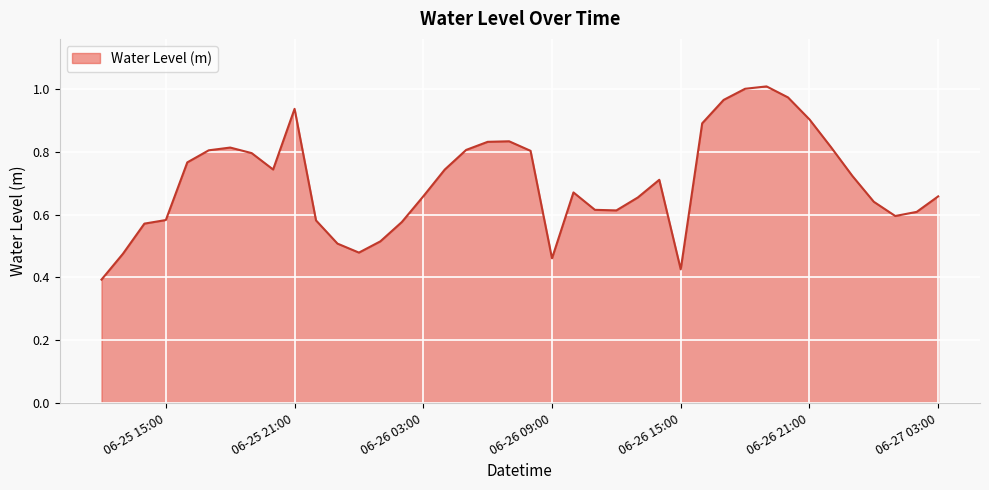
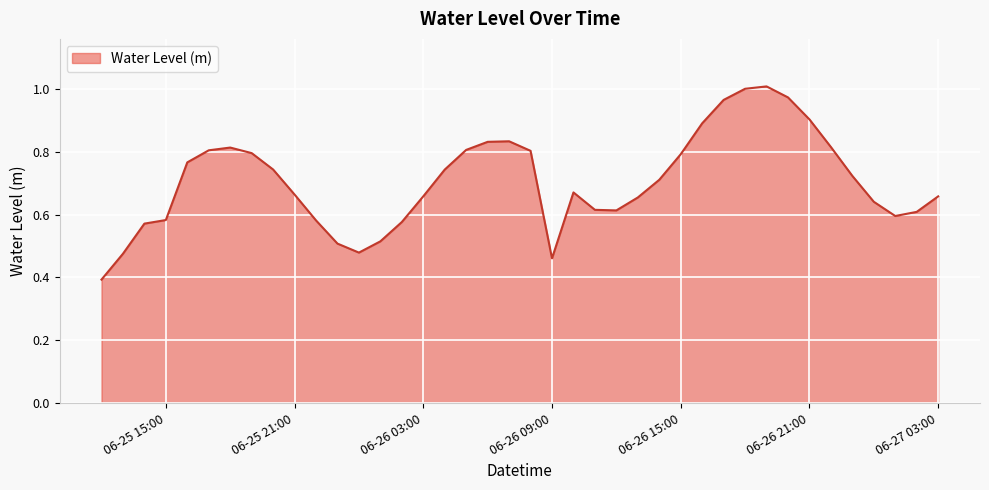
06-25 21:00: 0.94 -> 0.66
06-26 15:00: 0.43 -> 0.79
